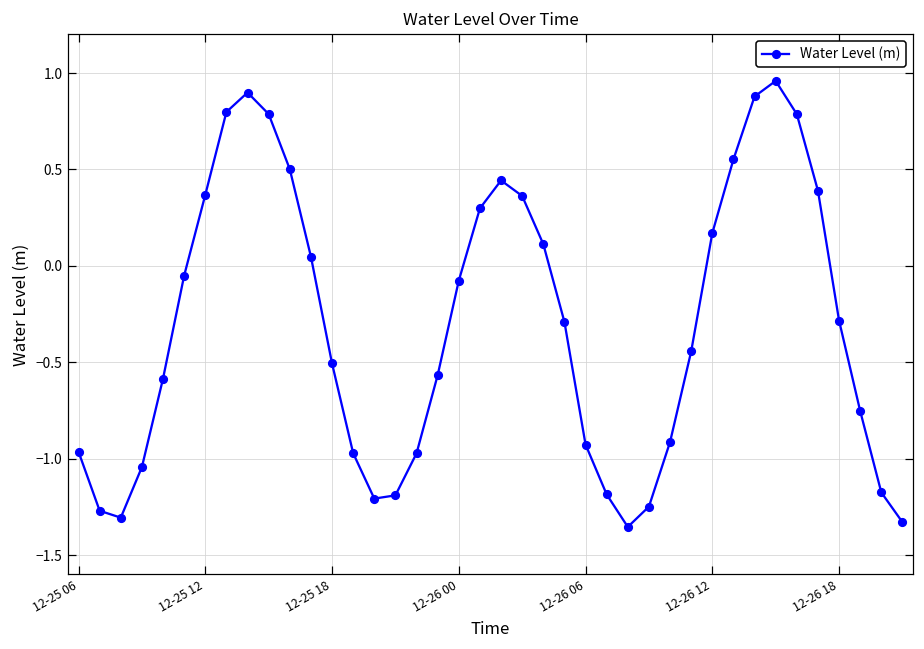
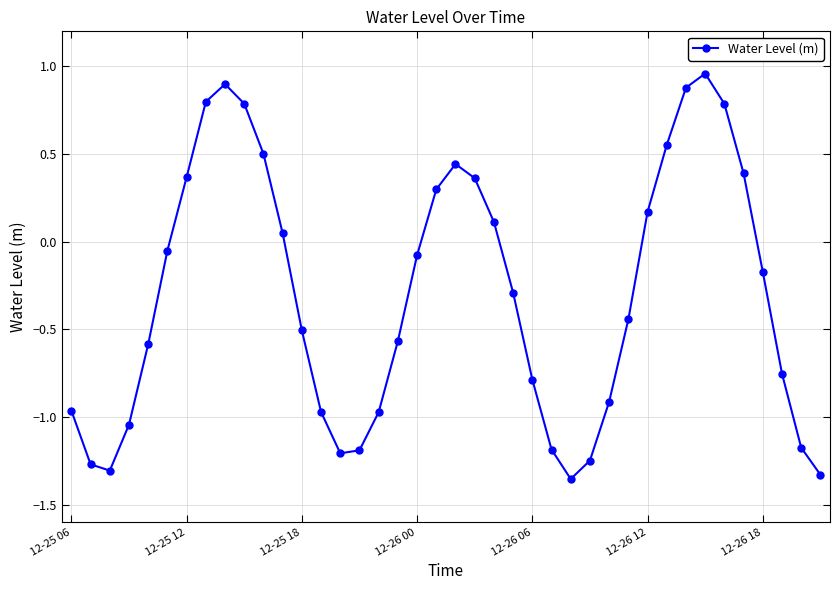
12-26 06: -0.93 -> -0.79
12-26 18: -0.28 -> -0.17
